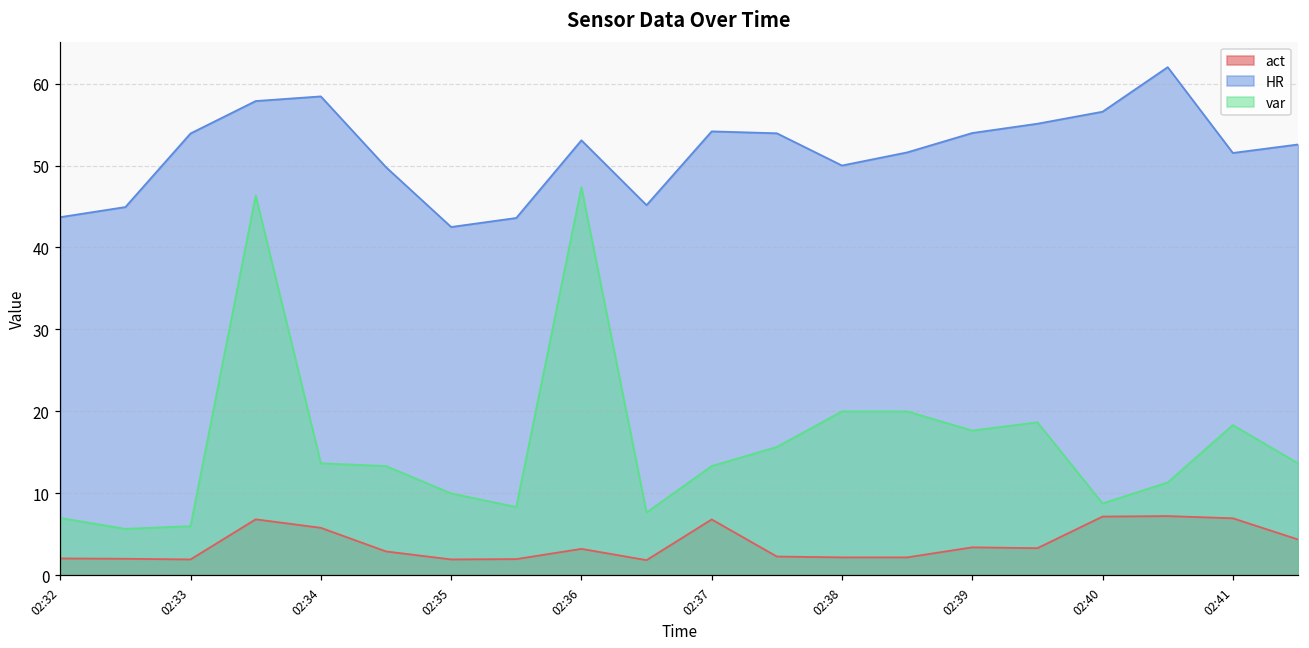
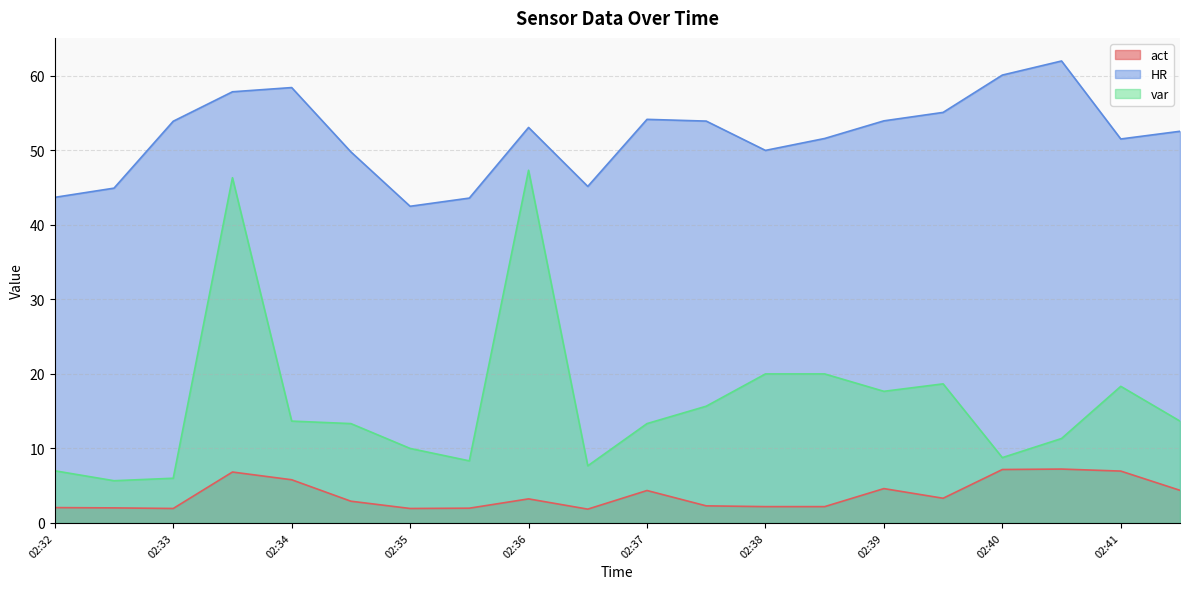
act, 02:37: 7 -> 4
act, 02:39: 3 -> 5
HR, 02:40: 57 -> 60
